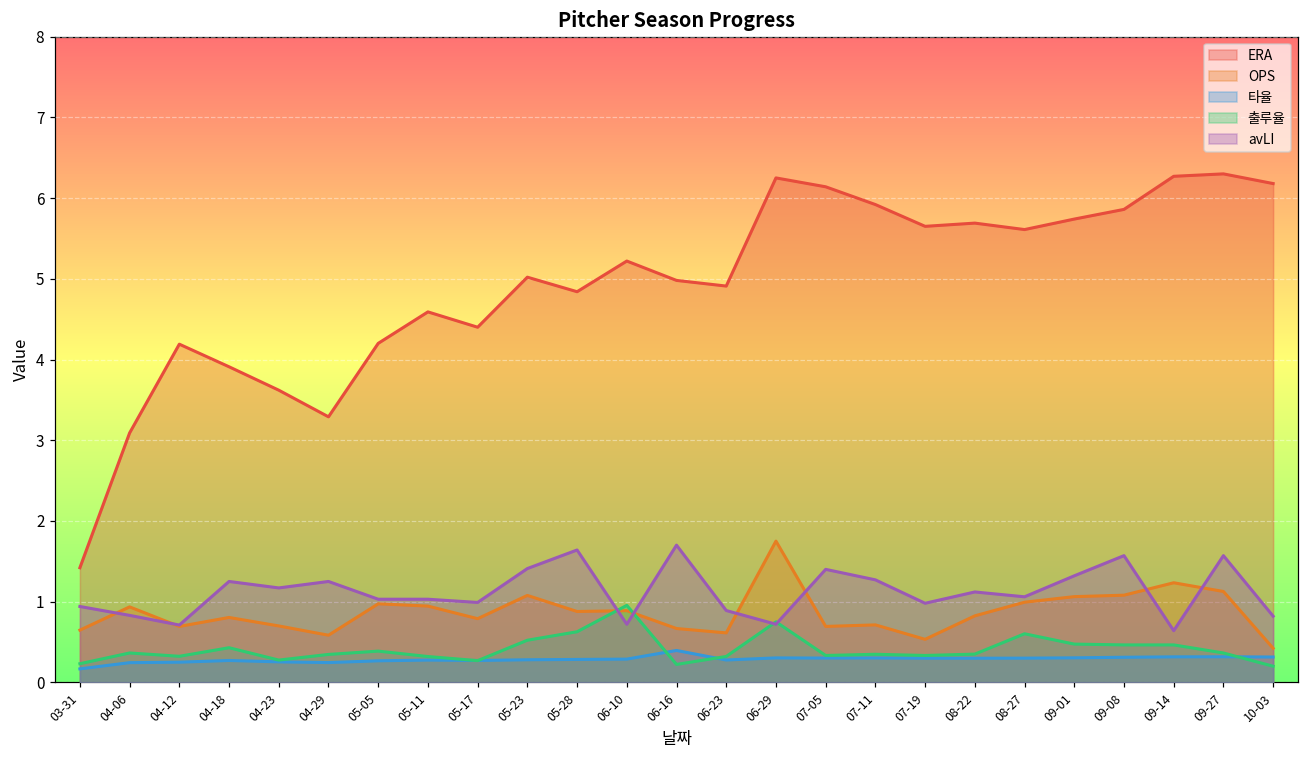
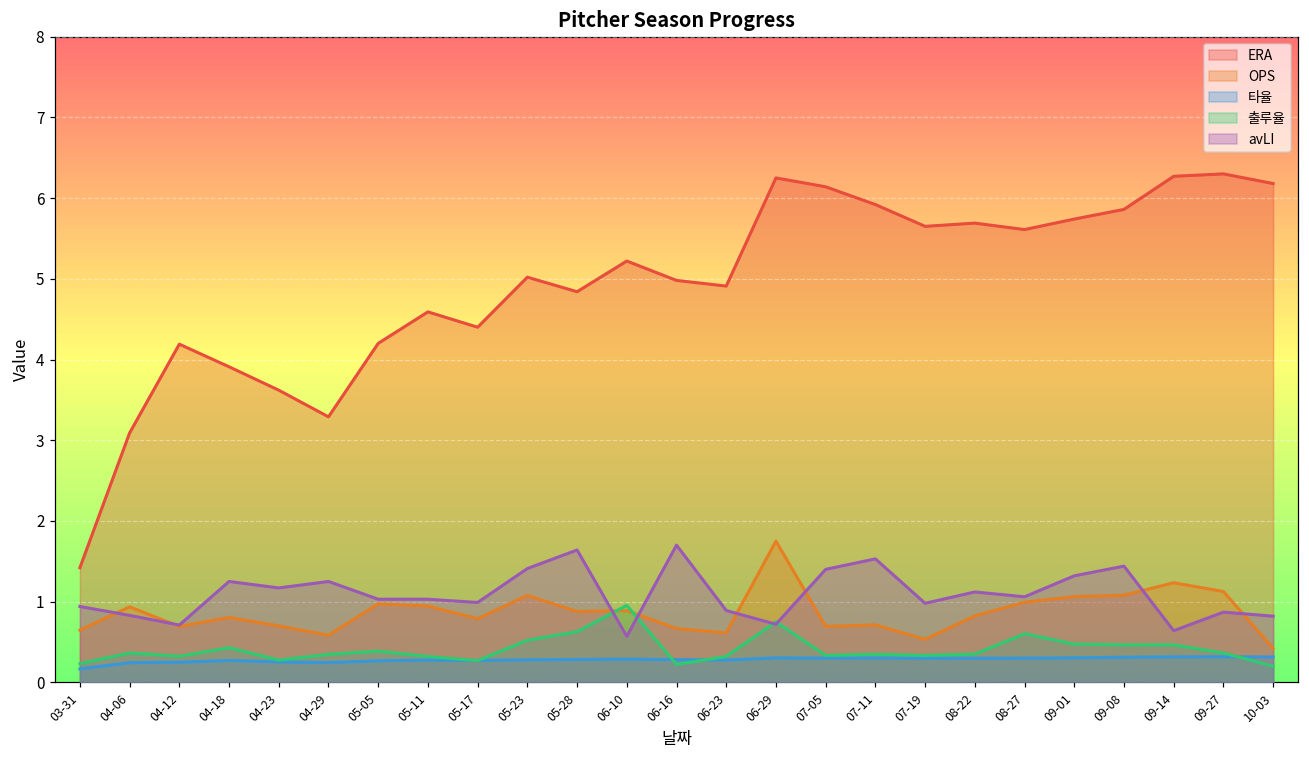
avLI, 06-10: 0.7 -> 0.6
타율, 06-16: 0.4 -> 0.3
avLI, 07-11: 1.3 -> 1.5
avLI, 09-08: 1.6 -> 1.4
avLI, 09-27: 1.6 -> 0.9
